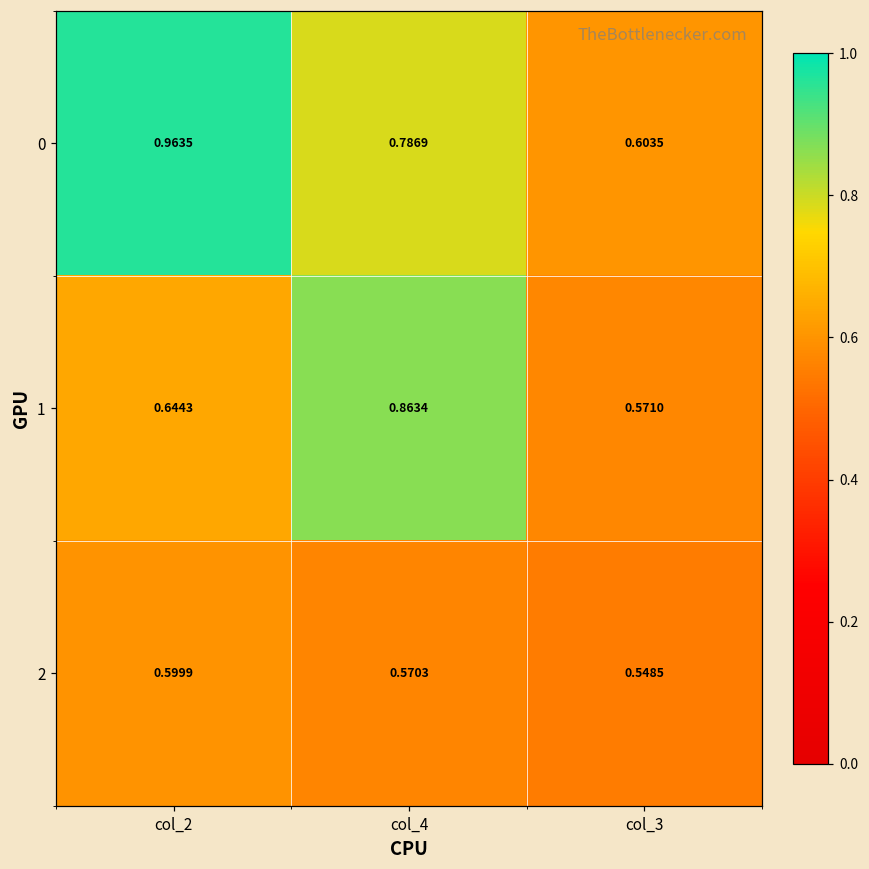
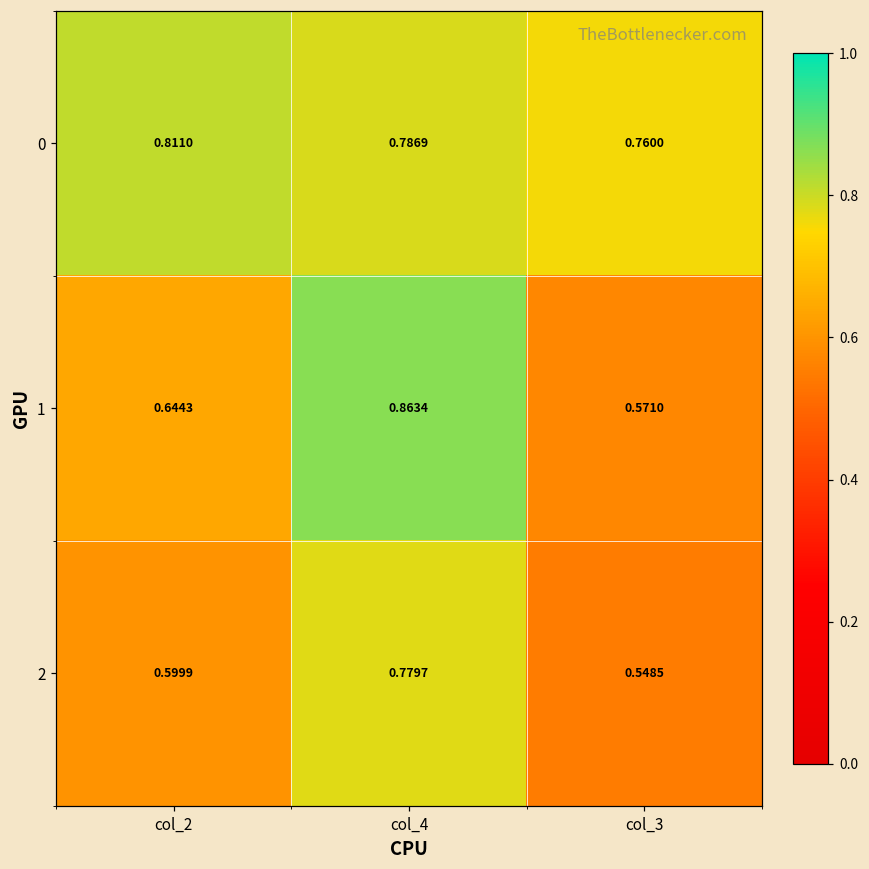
0, col_2: 0.9635 -> 0.8110
0, col_3: 0.6035 -> 0.7600
2, col_4: 0.5703 -> 0.7797
